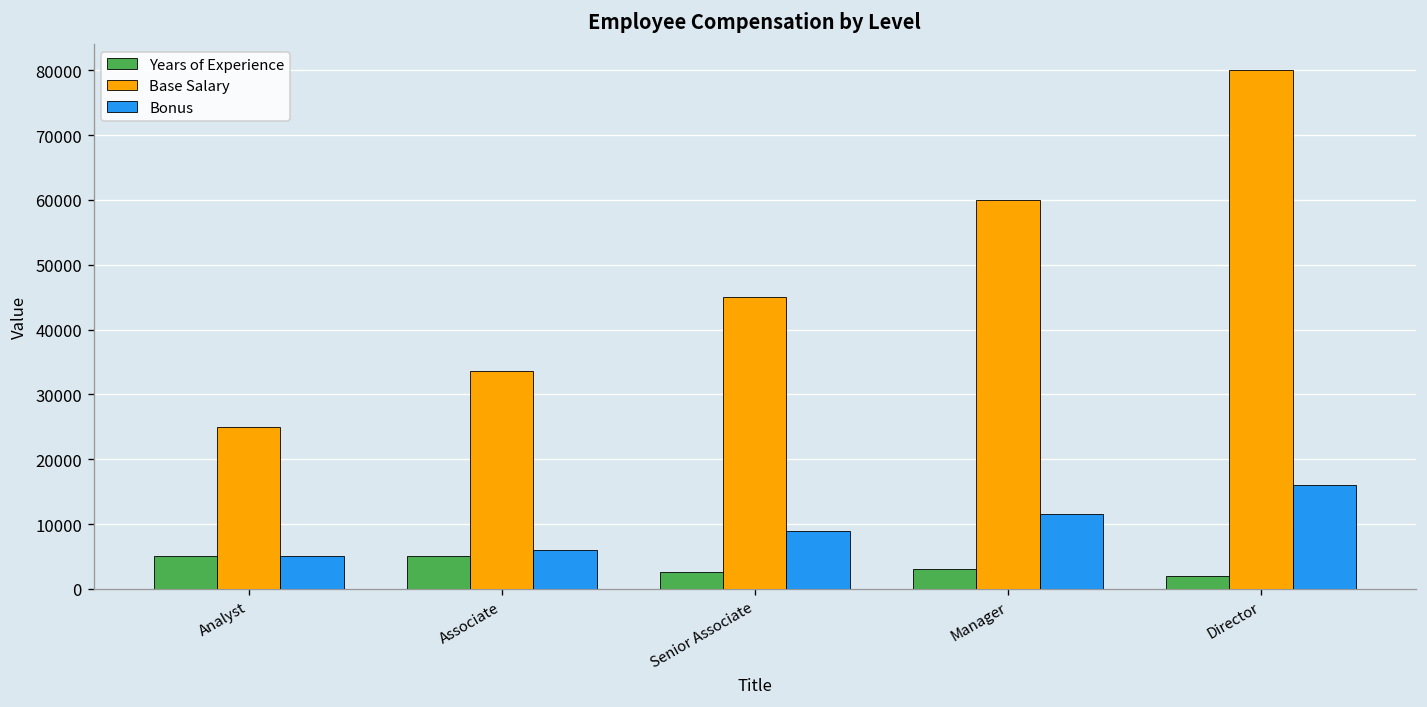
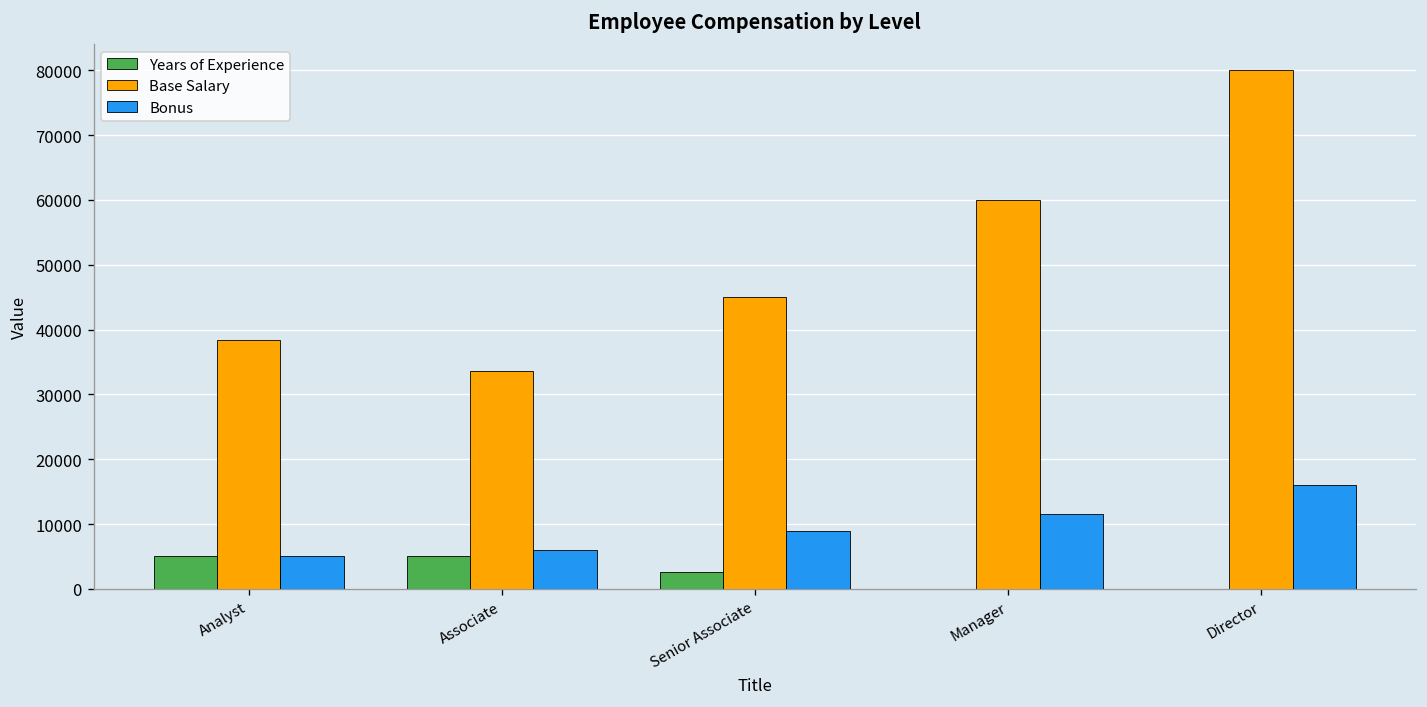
Base Salary, Analyst: 25000 -> 38000
Years of Experience, Manager: 3000 -> 0
Years of Experience, Director: 2000 -> 0
